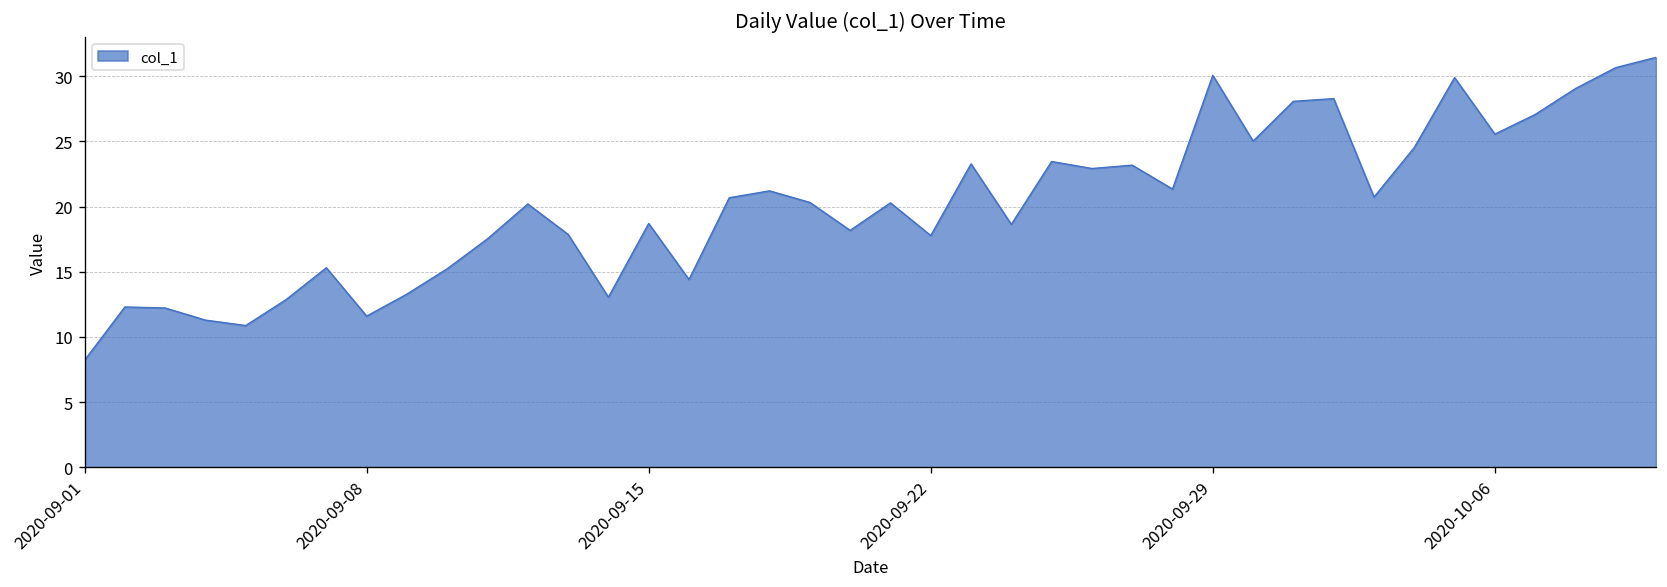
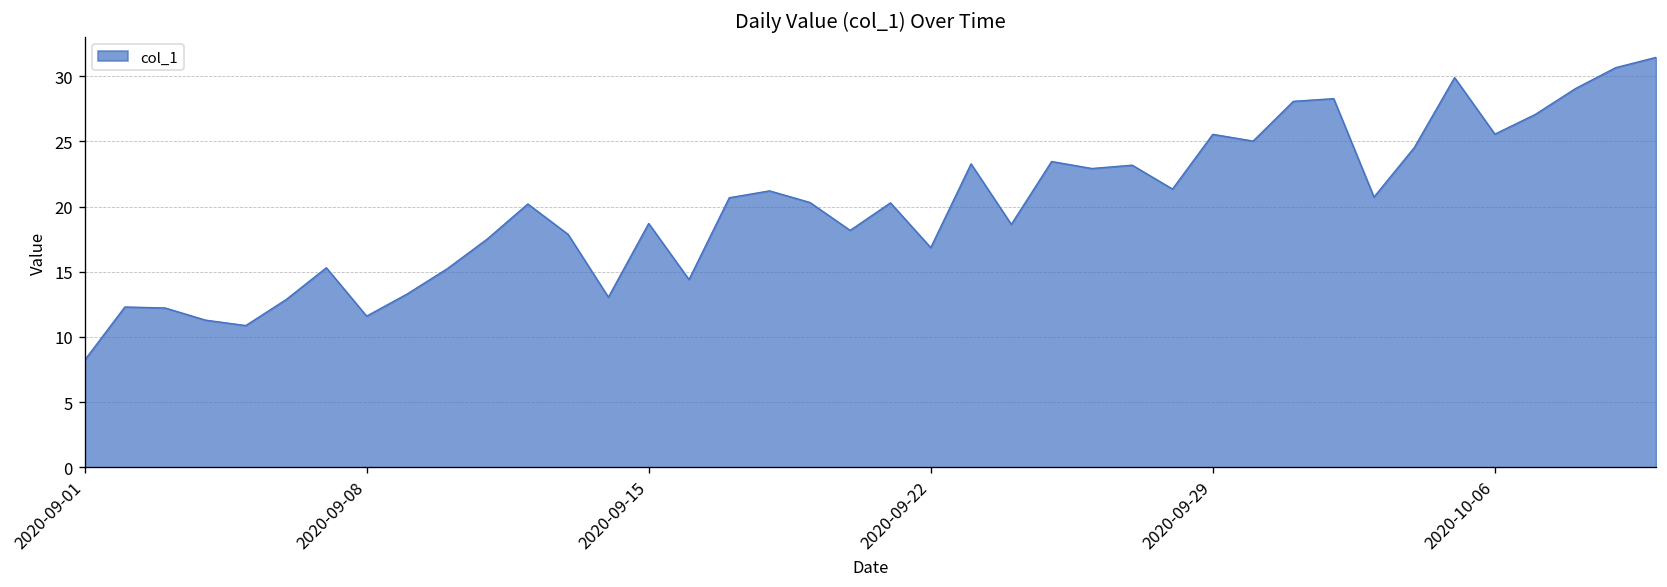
2020-09-22: 17.8 -> 16.9
2020-09-29: 30.1 -> 25.5
